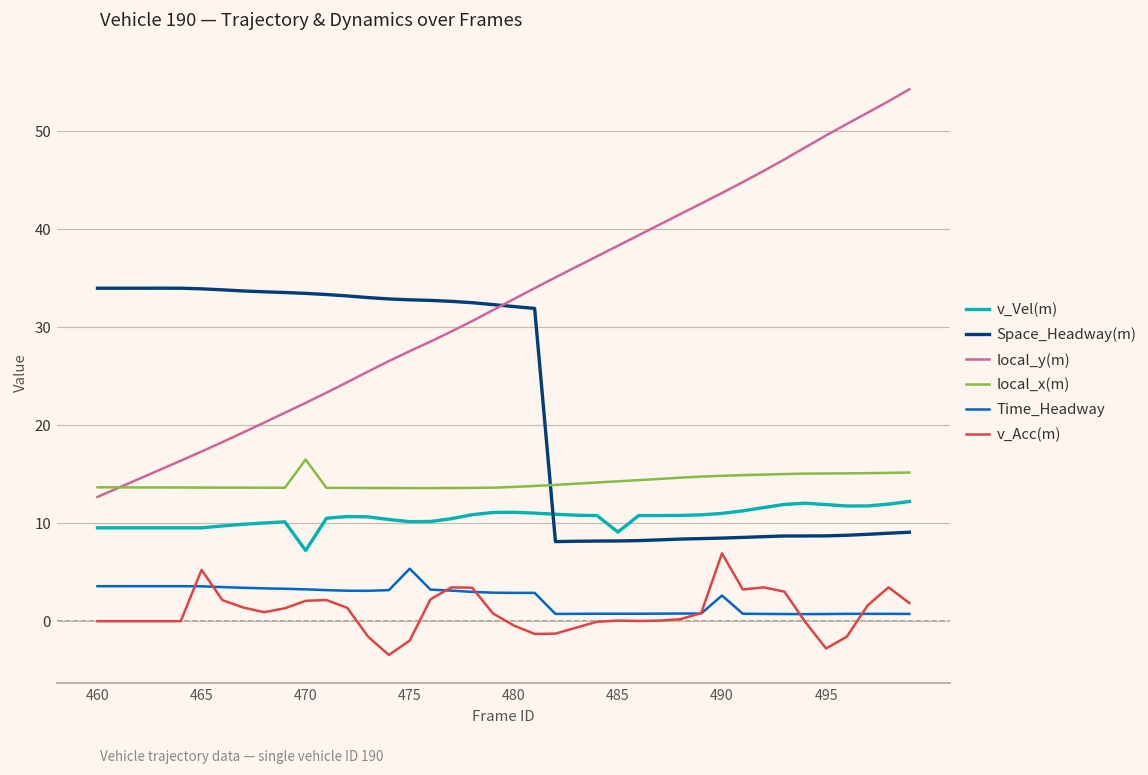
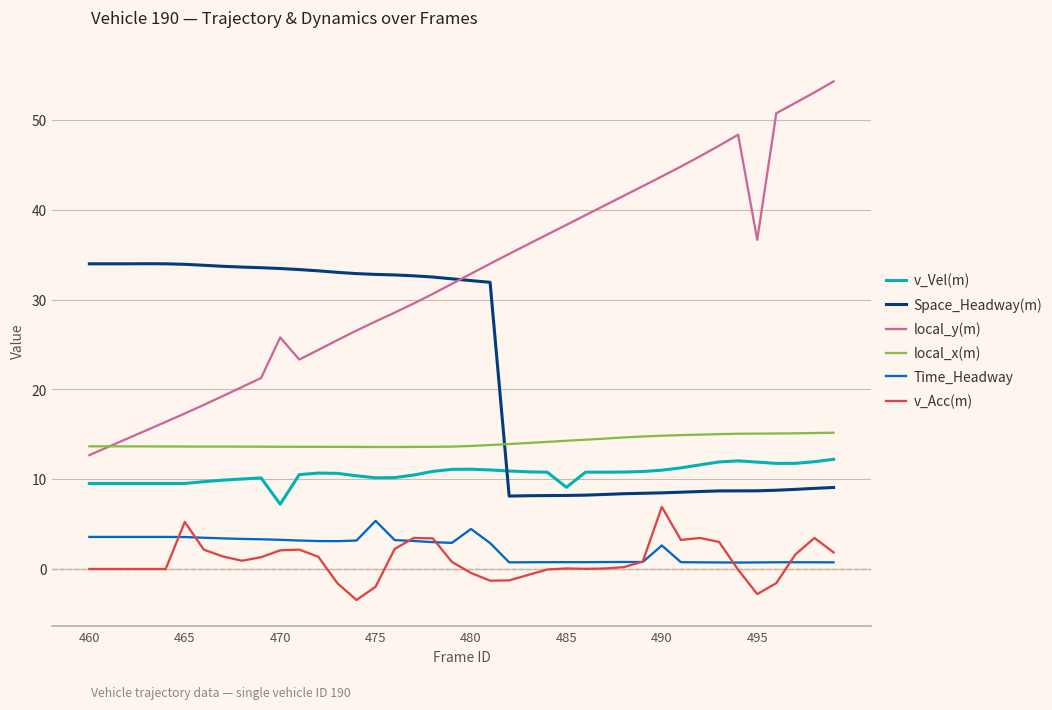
local_y(m), 470: 22 -> 26
local_x(m), 470: 16 -> 14
Time_Headway, 480: 3 -> 4
local_y(m), 495: 50 -> 37
